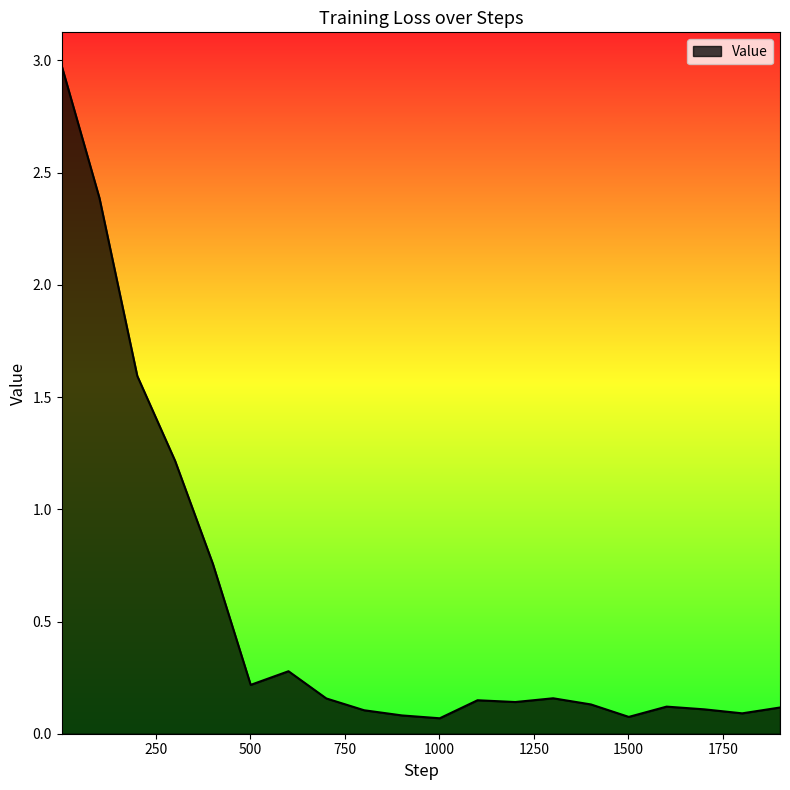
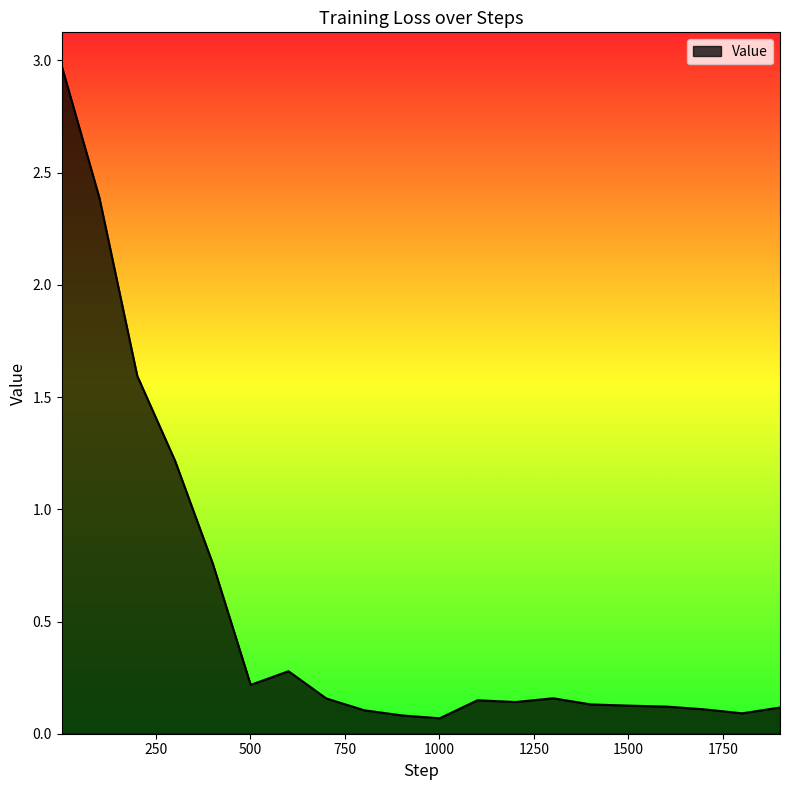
1500: 0.07 -> 0.13
